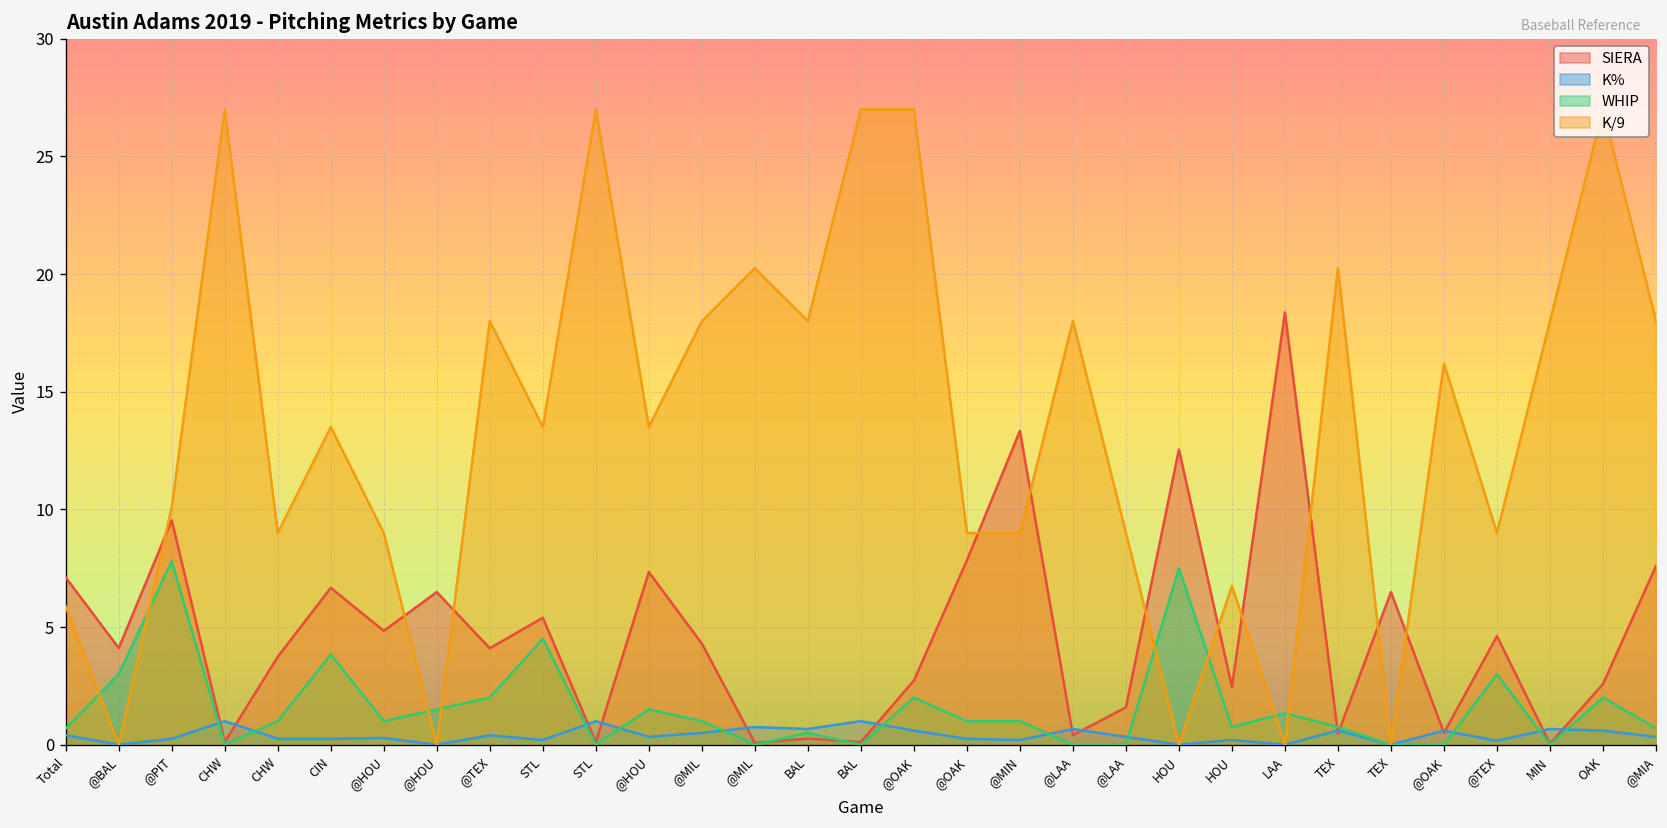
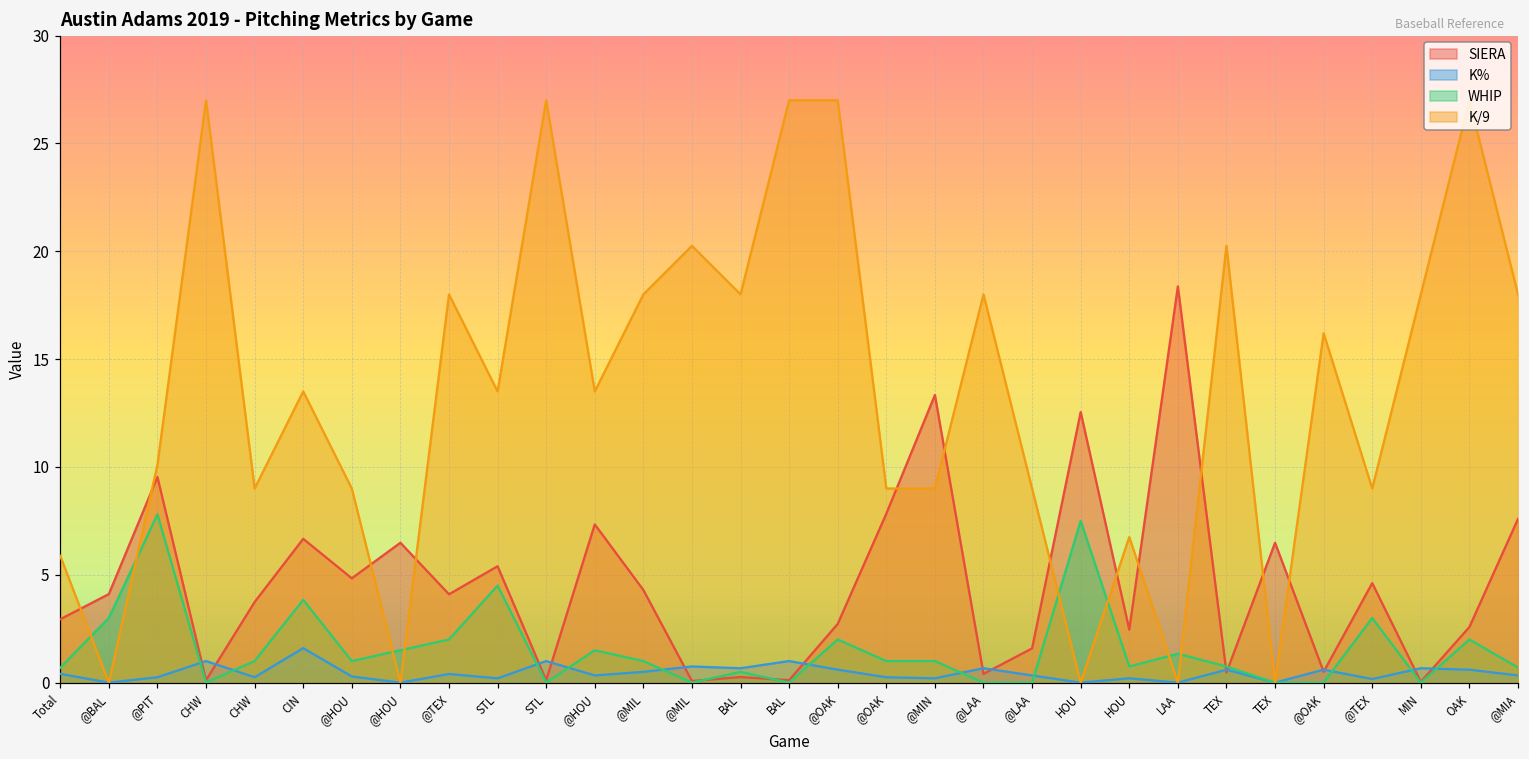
SIERA, Total: 7.1 -> 2.9
K%, CIN: 0.3 -> 1.6
